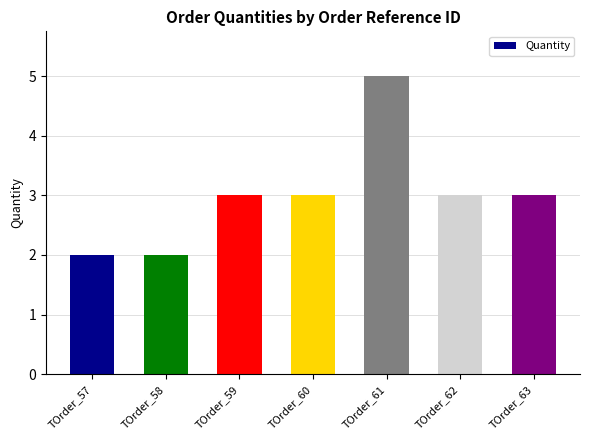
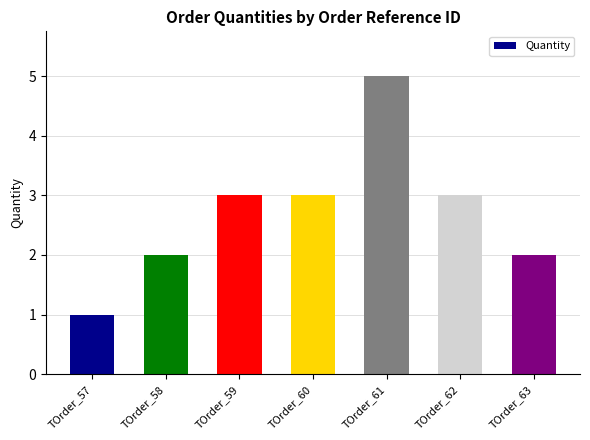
TOrder_57: 2 -> 1
TOrder_63: 3 -> 2
